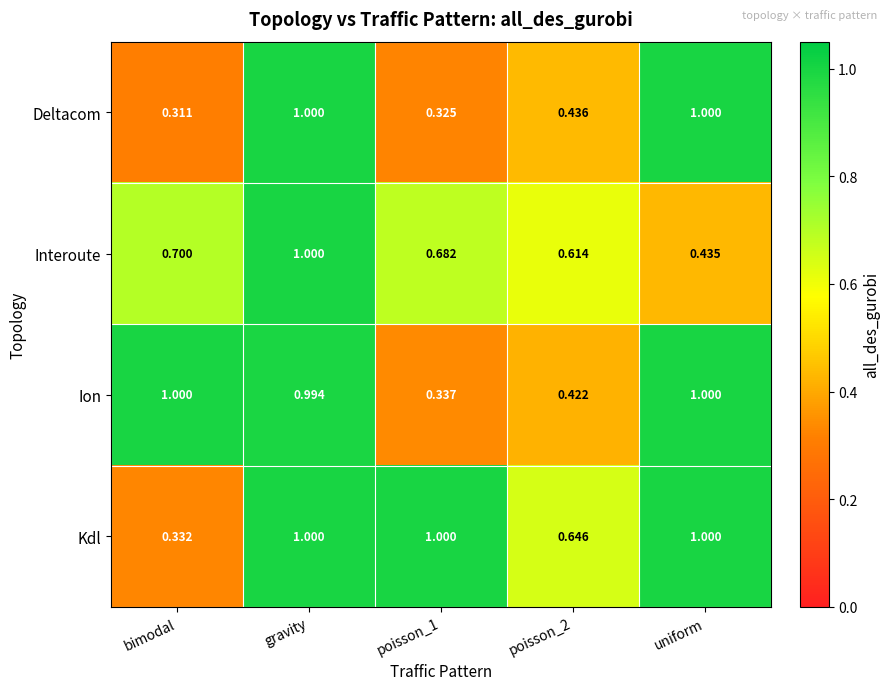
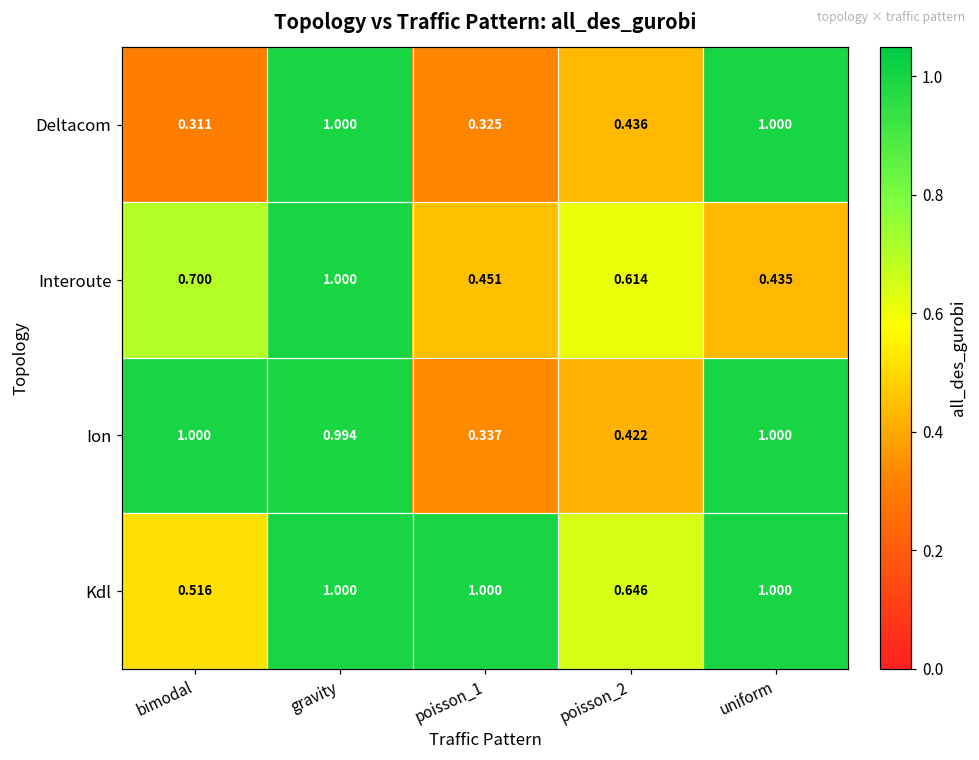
Interoute, poisson_1: 0.682 -> 0.451
Kdl, bimodal: 0.332 -> 0.516
